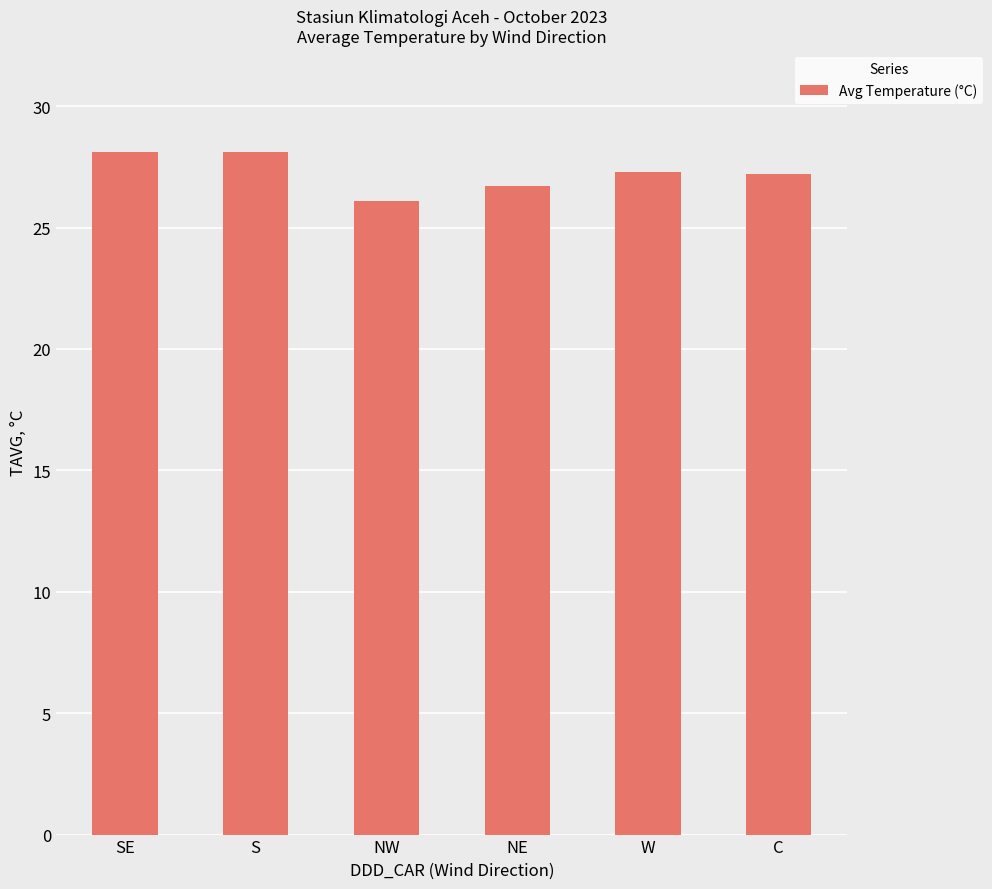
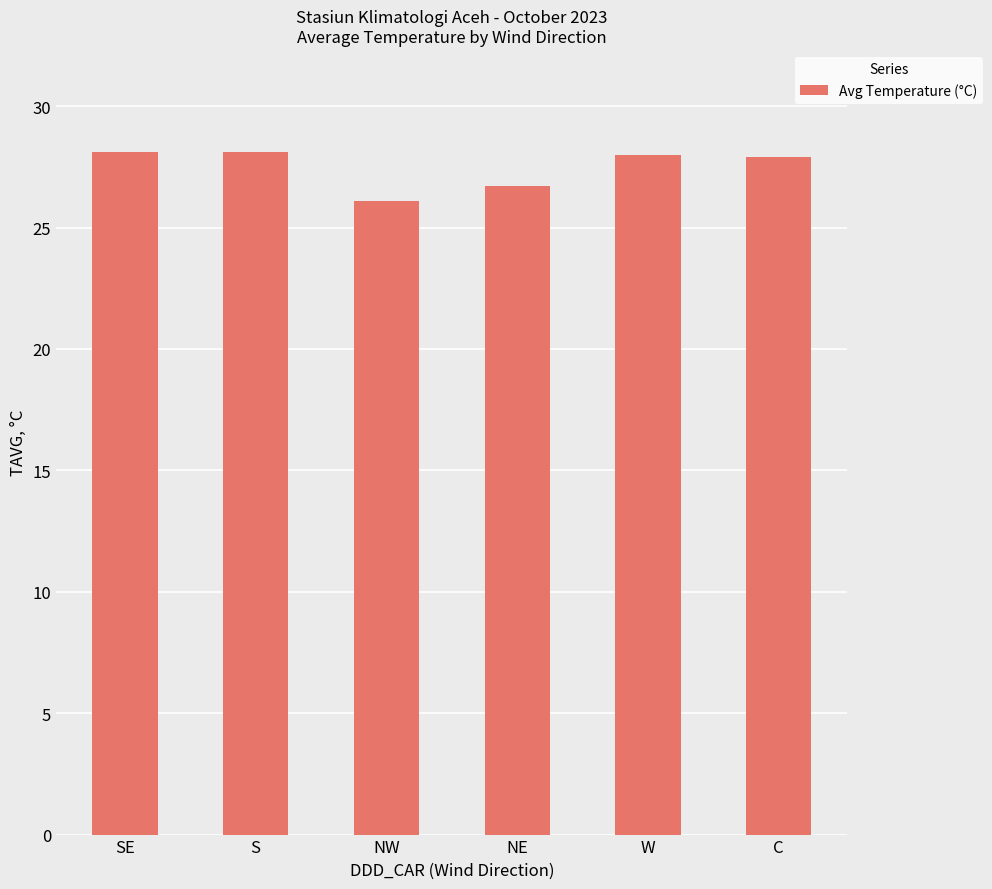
W: 27.3 -> 28.0
C: 27.2 -> 27.9
